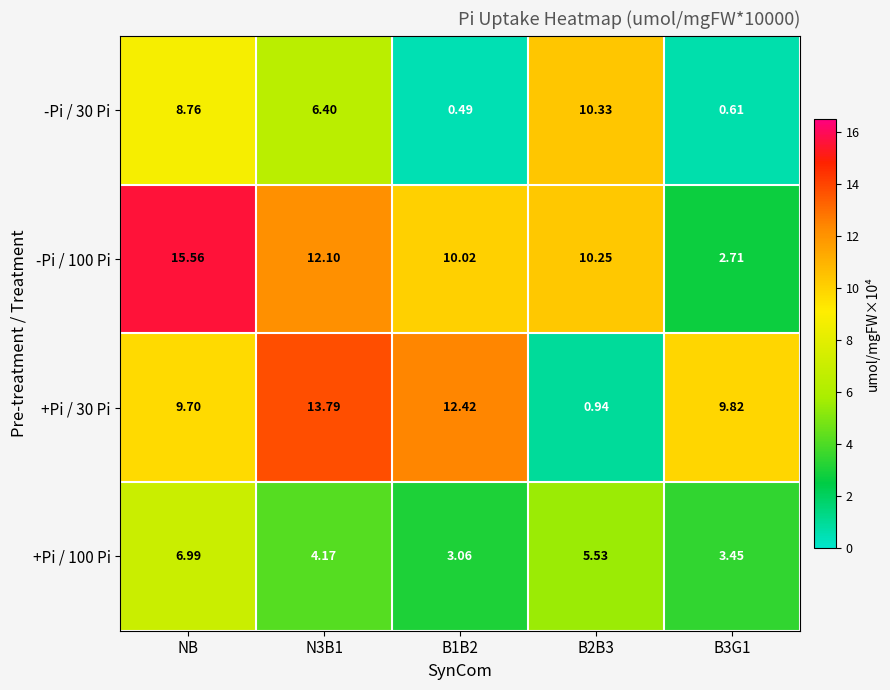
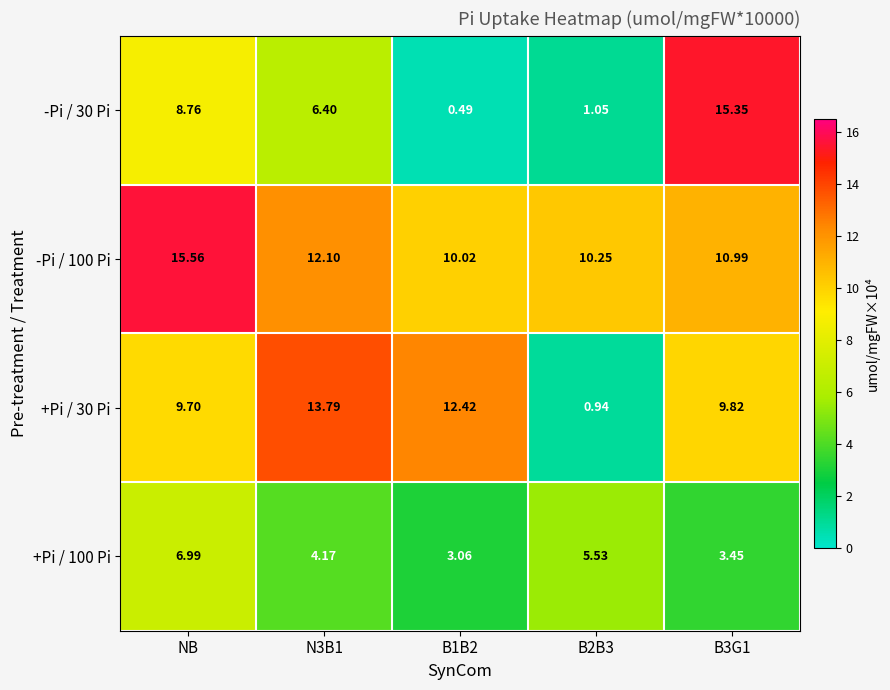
-Pi / 30 Pi, B2B3: 10.33 -> 1.05
-Pi / 30 Pi, B3G1: 0.61 -> 15.35
-Pi / 100 Pi, B3G1: 2.71 -> 10.99
